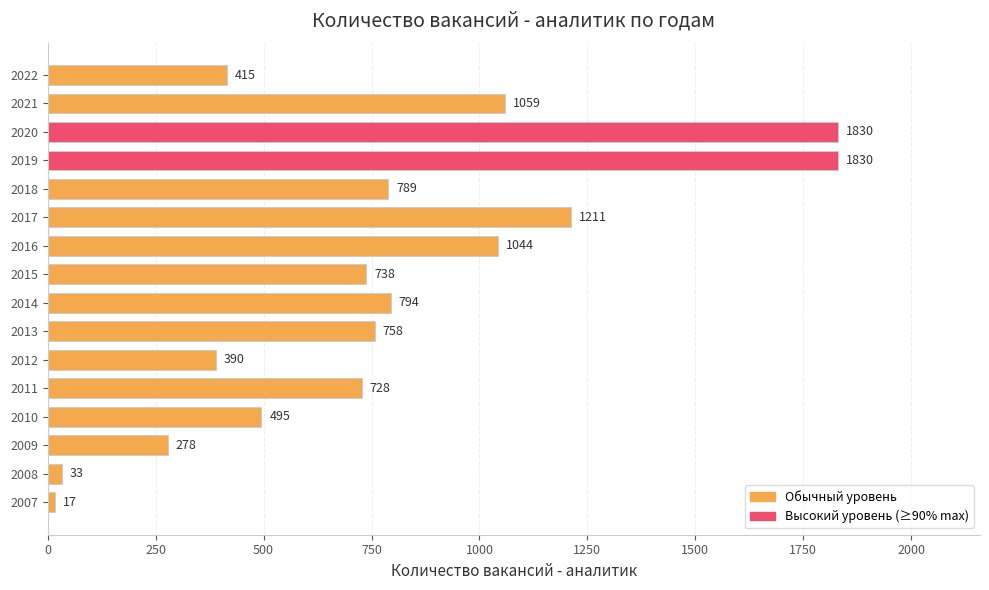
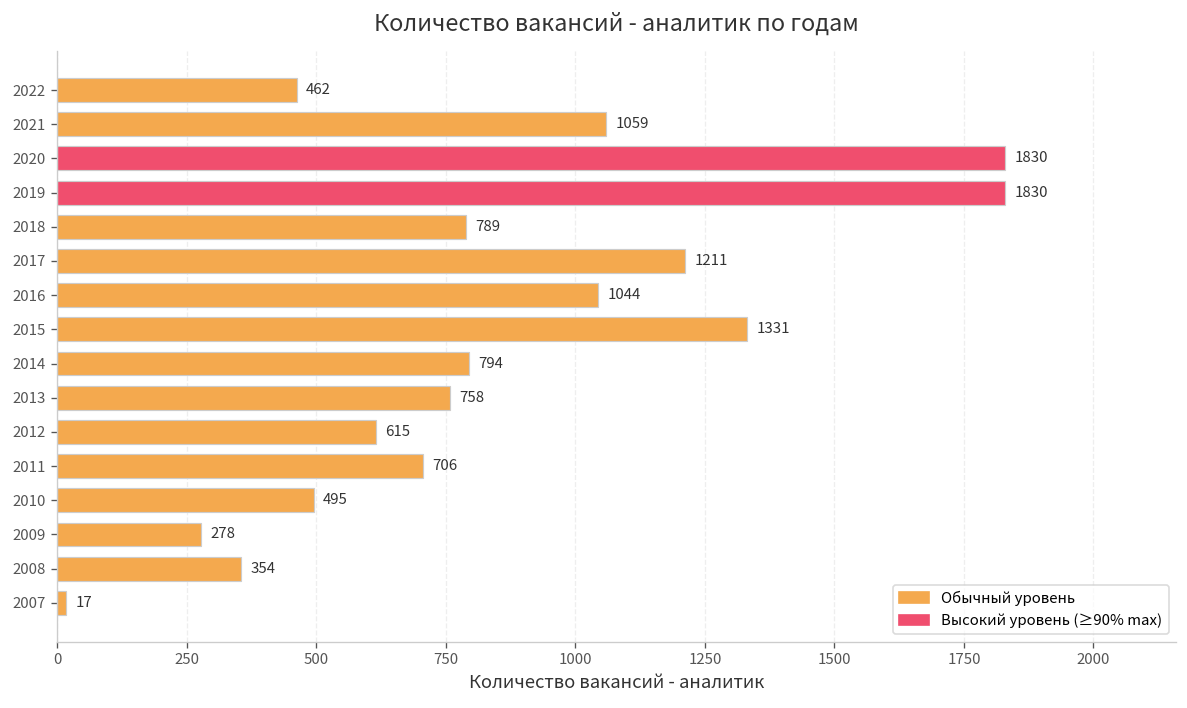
2022: 415 -> 462
2015: 738 -> 1331
2012: 390 -> 615
2011: 728 -> 706
2008: 33 -> 354
